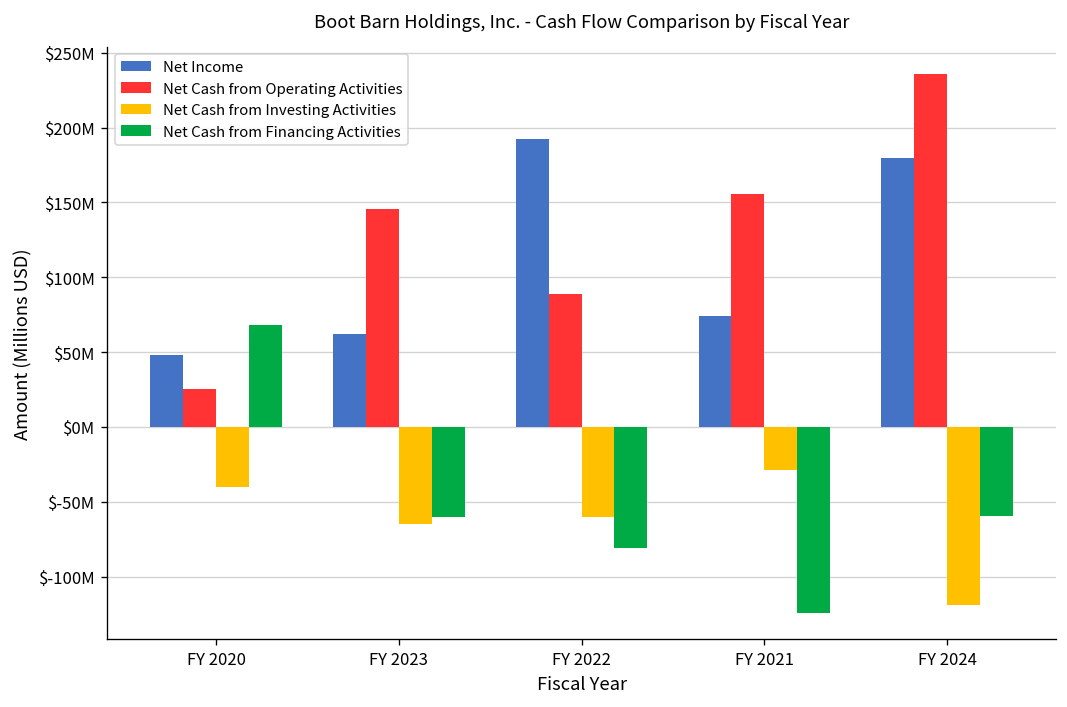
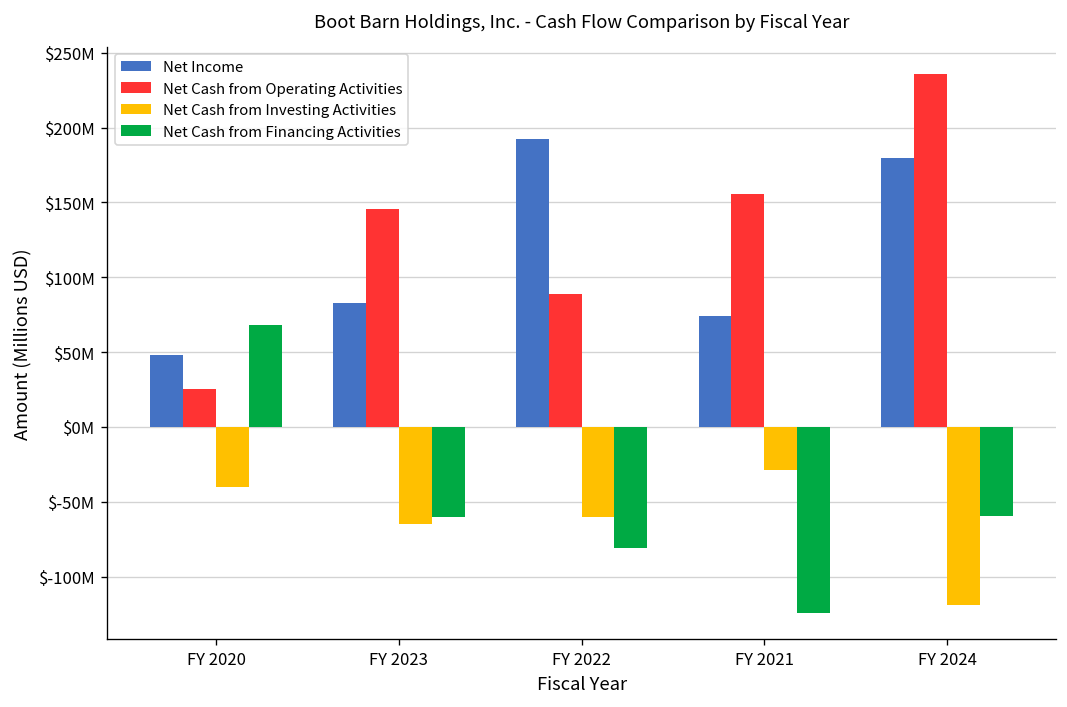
Net Income, FY 2023: $62000000 -> $83000000
